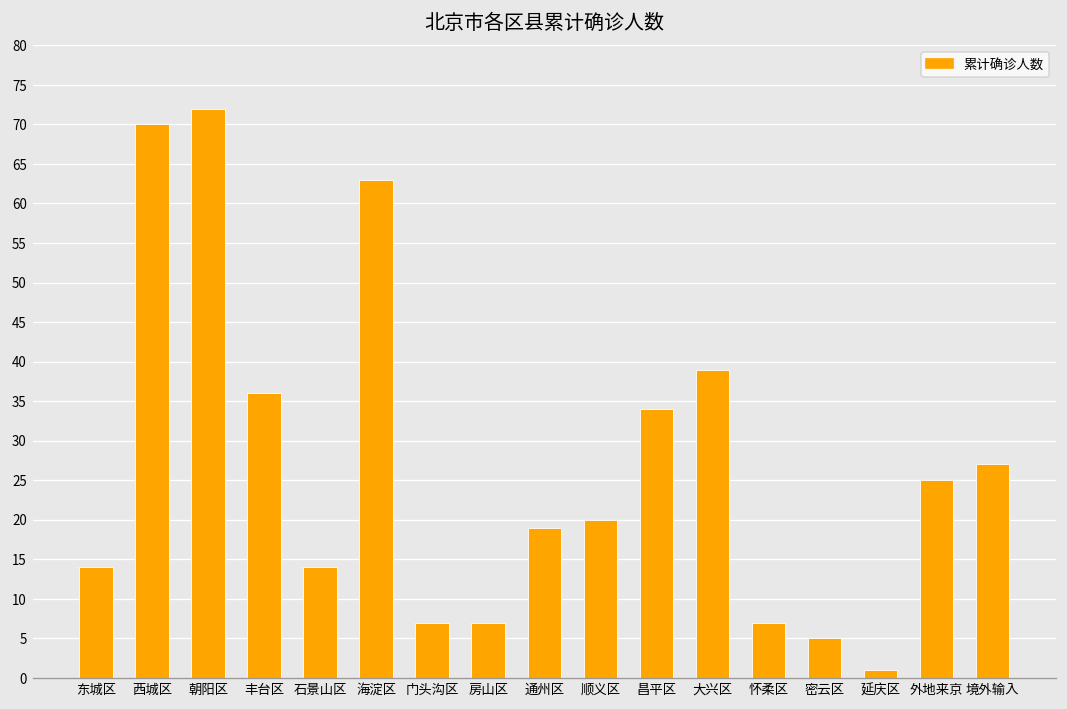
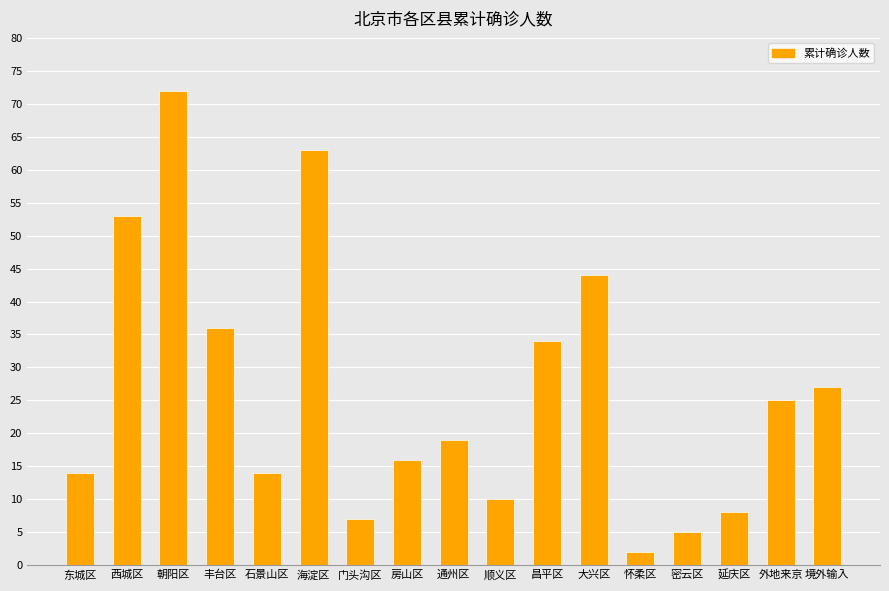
西城区: 70 -> 53
房山区: 7 -> 16
顺义区: 20 -> 10
大兴区: 39 -> 44
怀柔区: 7 -> 2
延庆区: 1 -> 8
